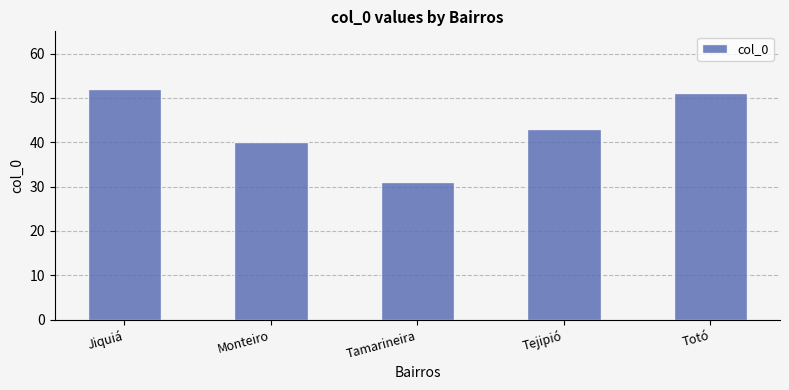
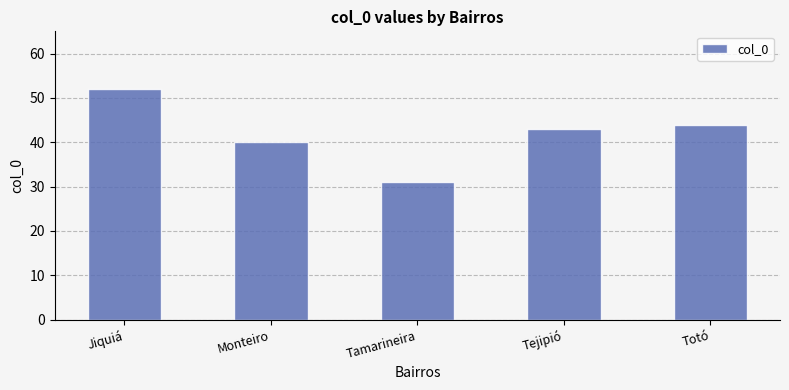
Totó: 51 -> 44
